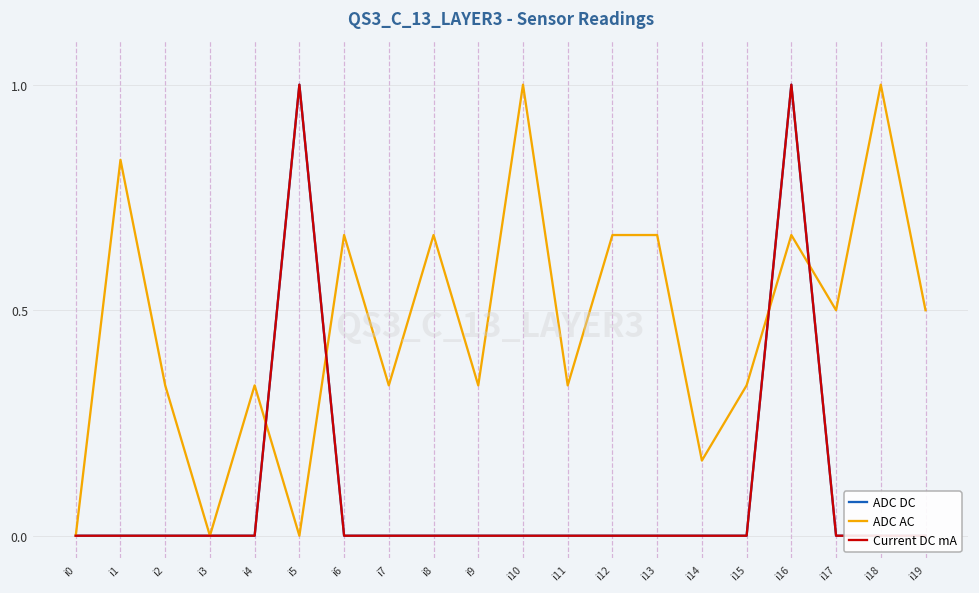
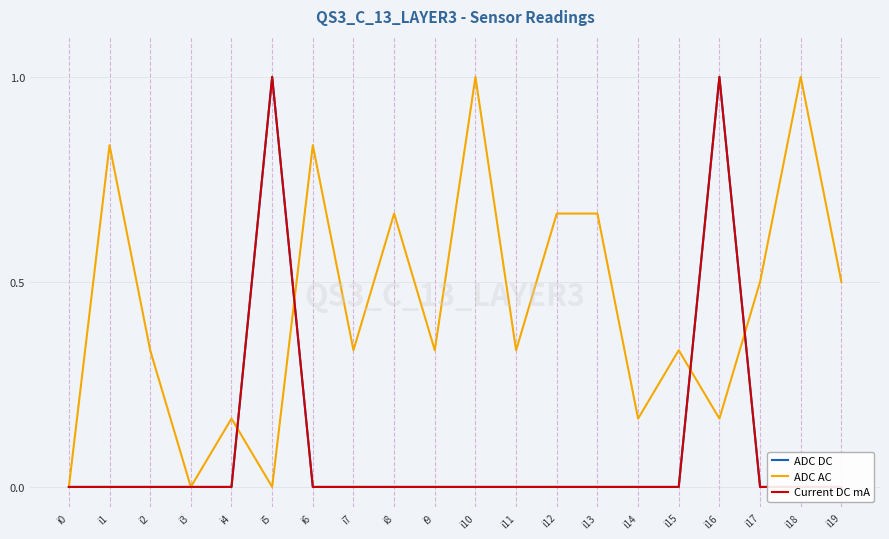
ADC AC, i4: 0.33 -> 0.17
ADC AC, i6: 0.67 -> 0.83
ADC AC, i16: 0.67 -> 0.17
